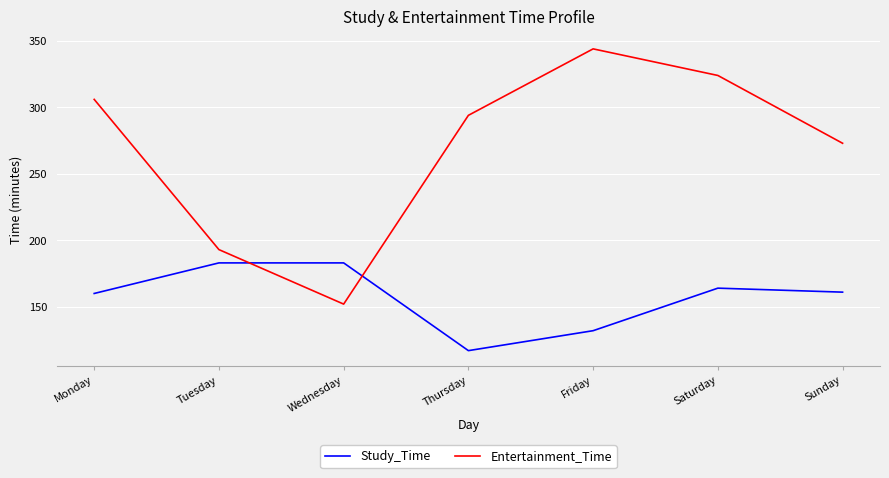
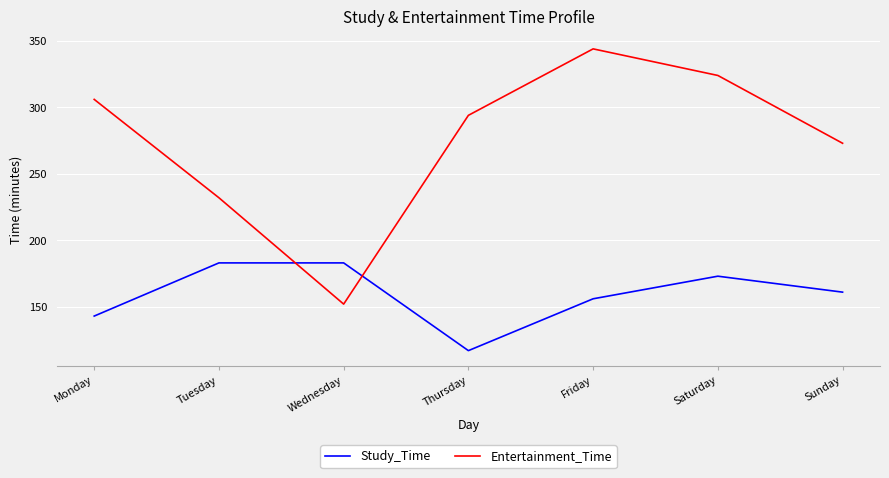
Study_Time, Monday: 160 -> 143
Entertainment_Time, Tuesday: 193 -> 232
Study_Time, Friday: 132 -> 156
Study_Time, Saturday: 164 -> 173
